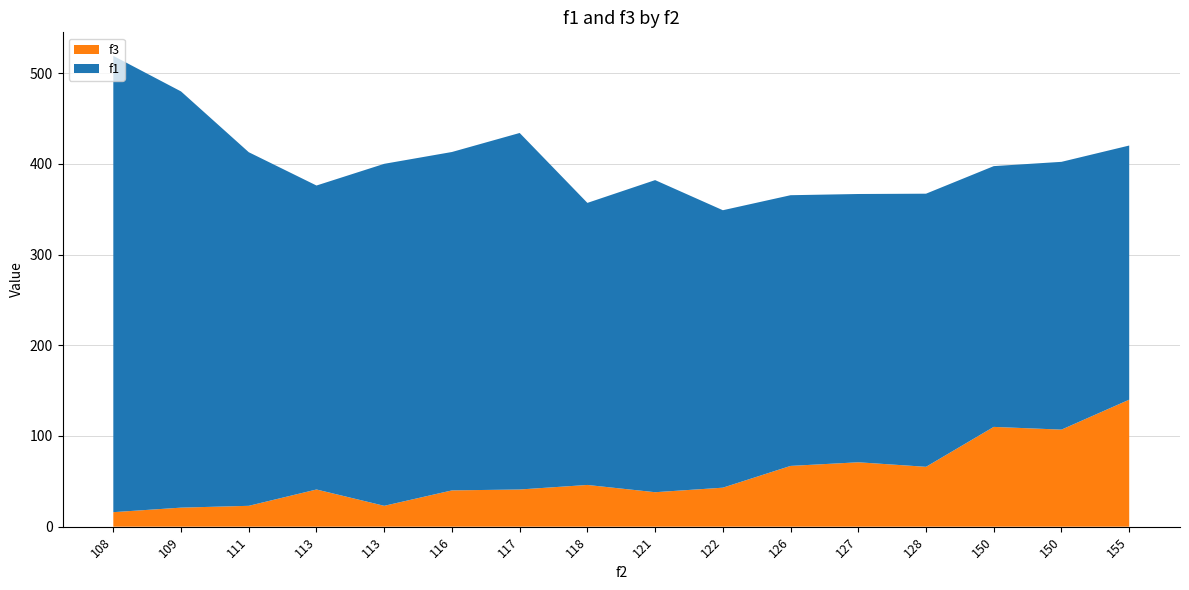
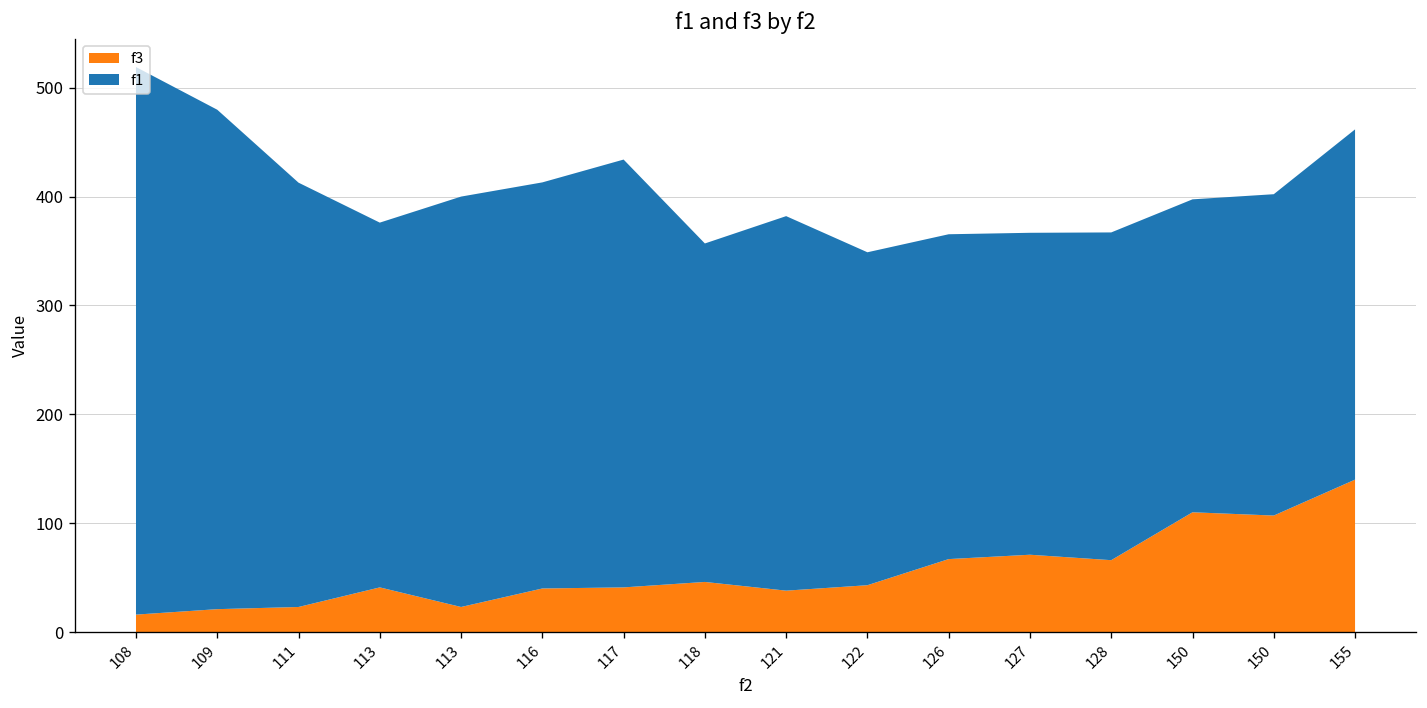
f1, 155: 280 -> 320
